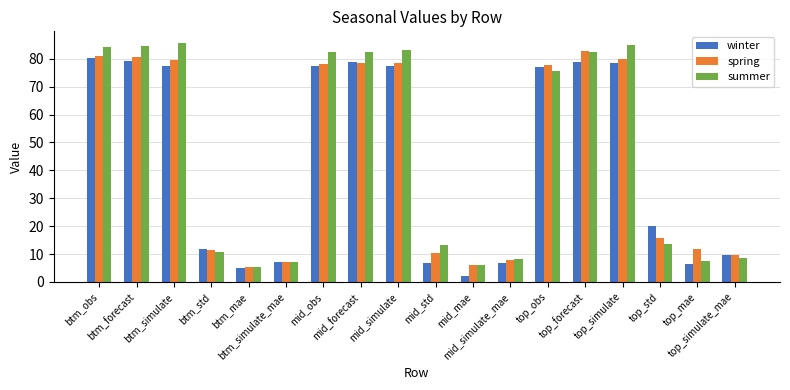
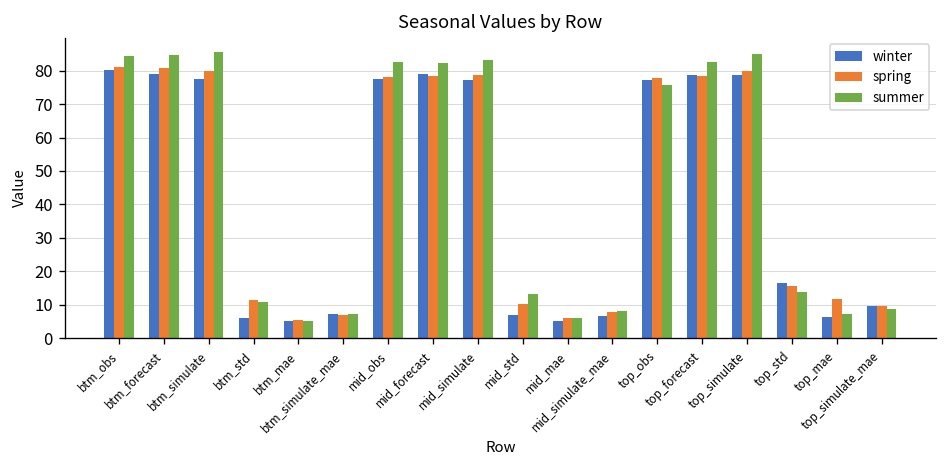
winter, btm_std: 12 -> 6
winter, mid_mae: 2 -> 5
spring, top_forecast: 83 -> 78
winter, top_std: 20 -> 16
